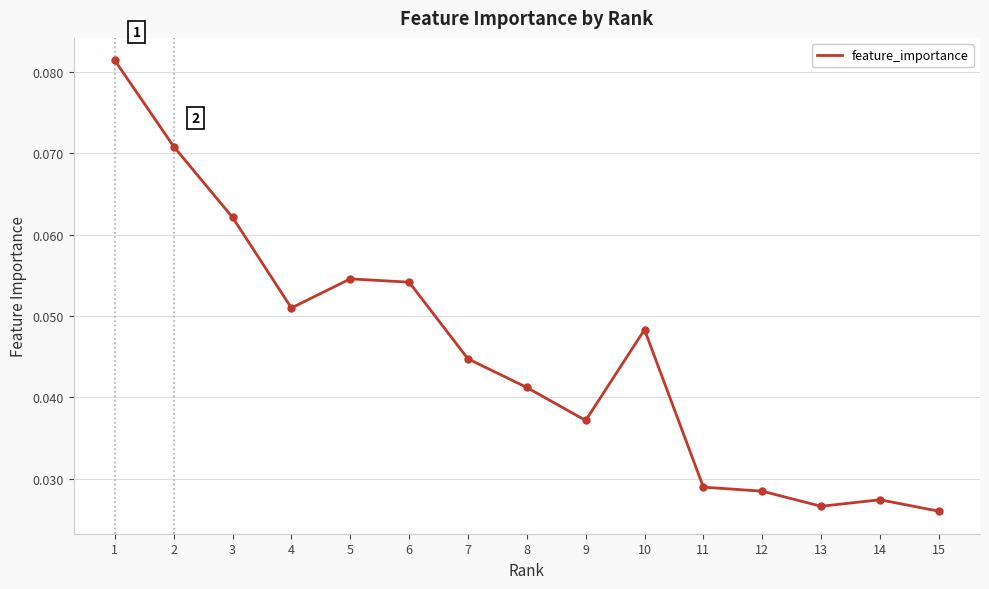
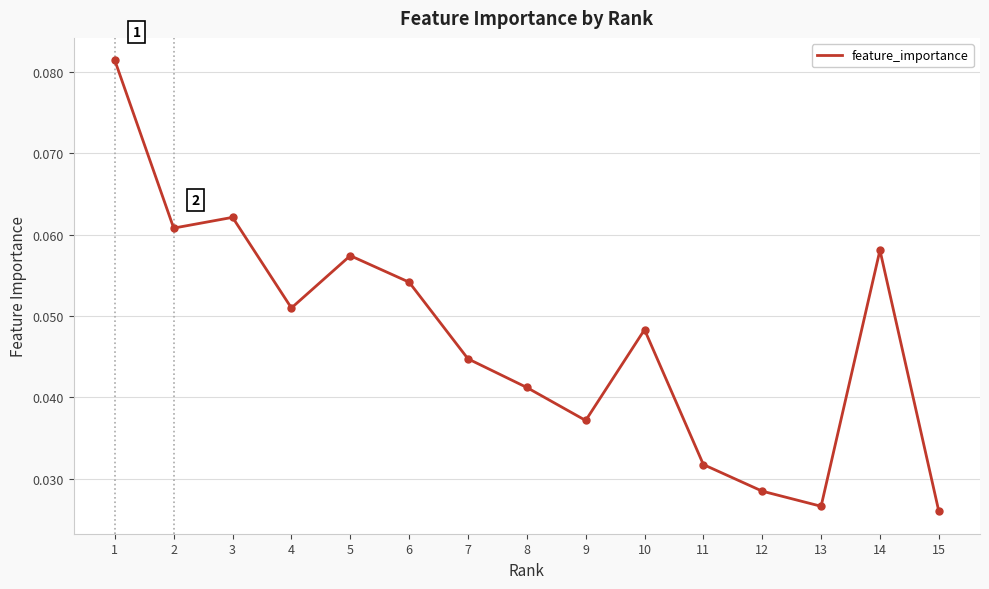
2: 0.071 -> 0.061
5: 0.055 -> 0.057
11: 0.029 -> 0.032
14: 0.027 -> 0.058
